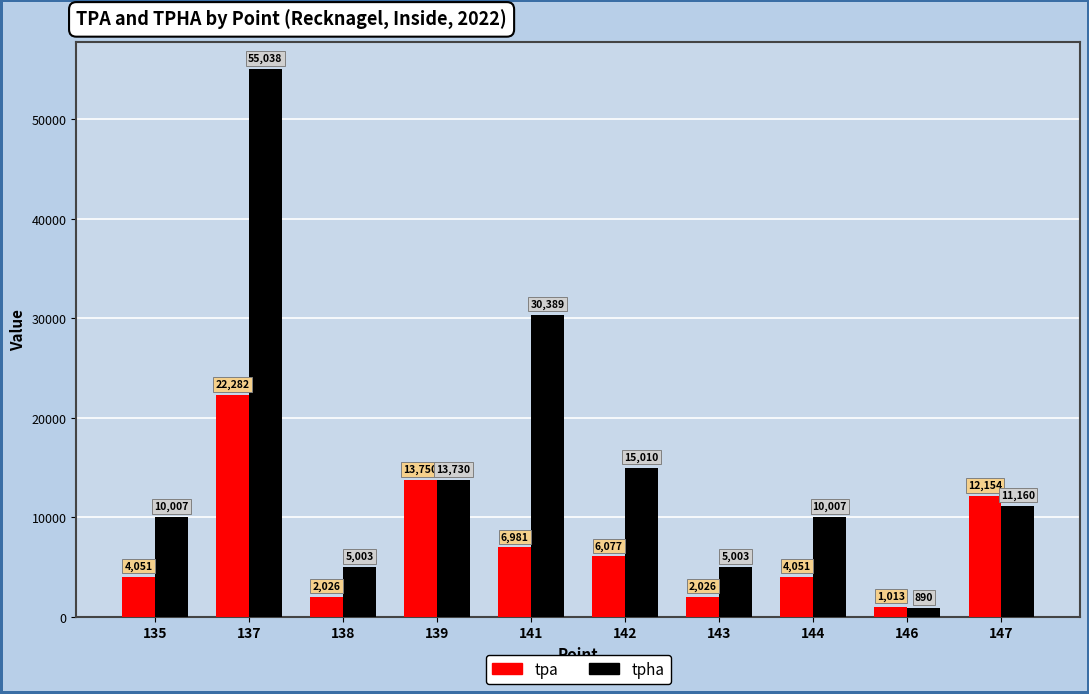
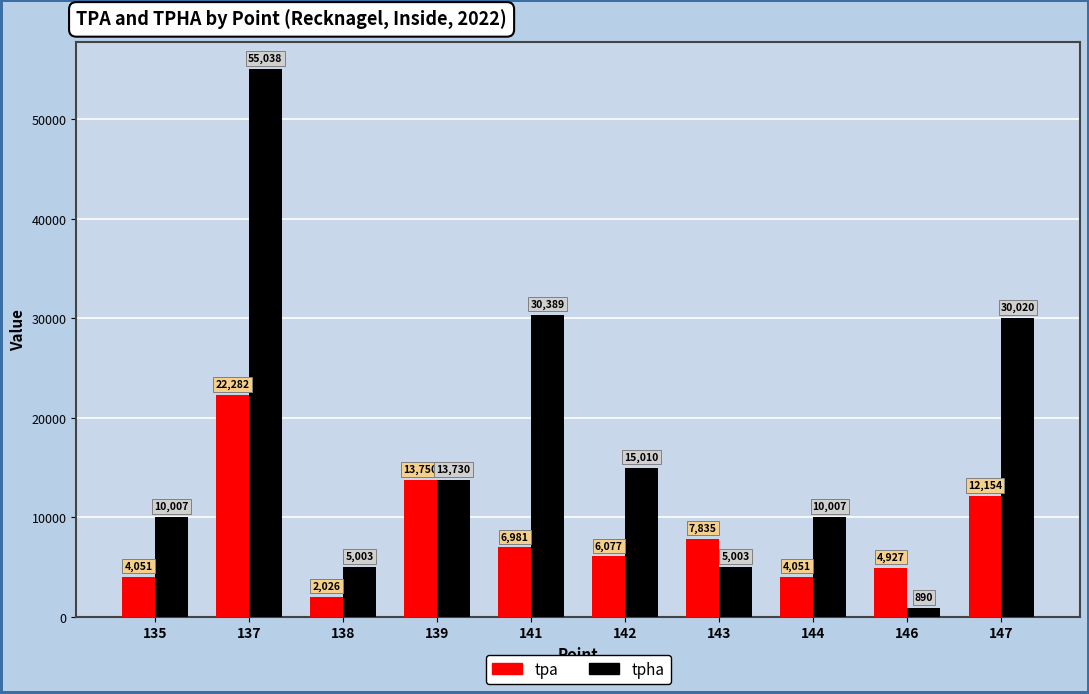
tpa, 143: 2,026 -> 7,835
tpa, 146: 1,013 -> 4,927
tpha, 147: 11,160 -> 30,020
